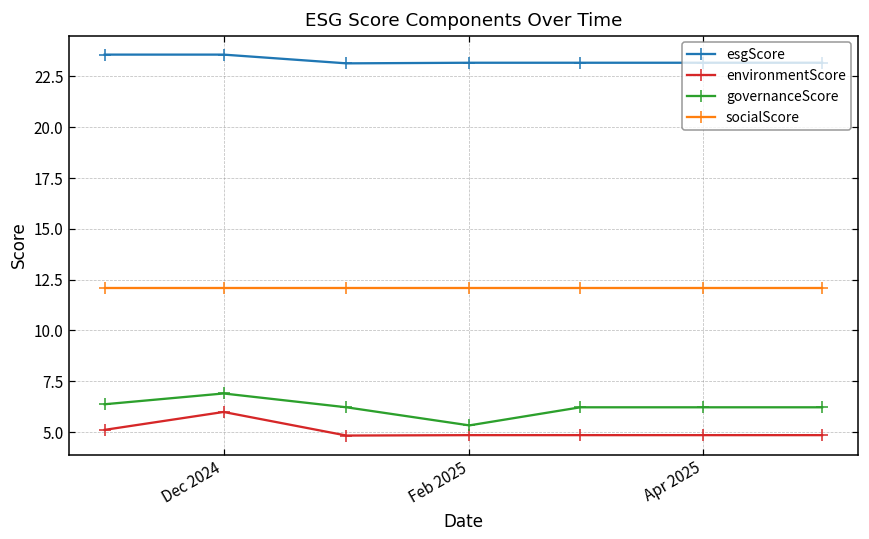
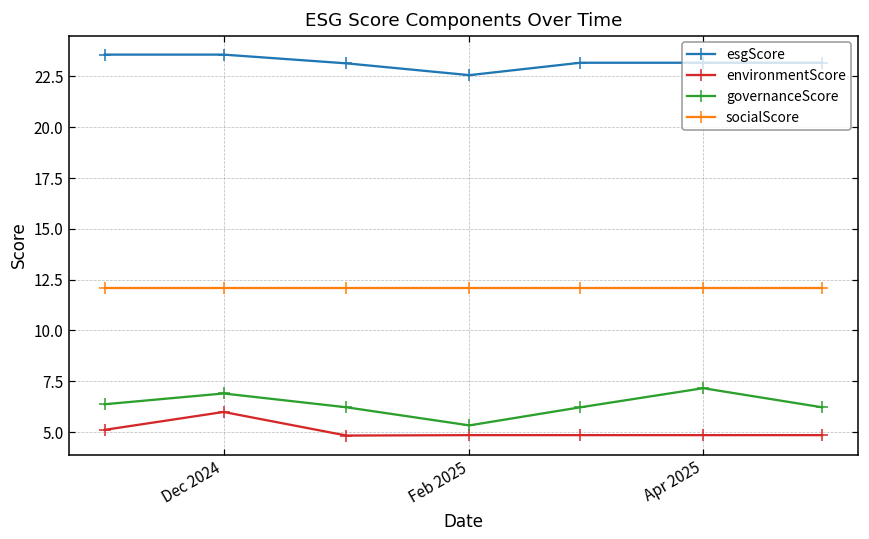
esgScore, Feb 2025: 23.2 -> 22.6
governanceScore, Apr 2025: 6.2 -> 7.2
